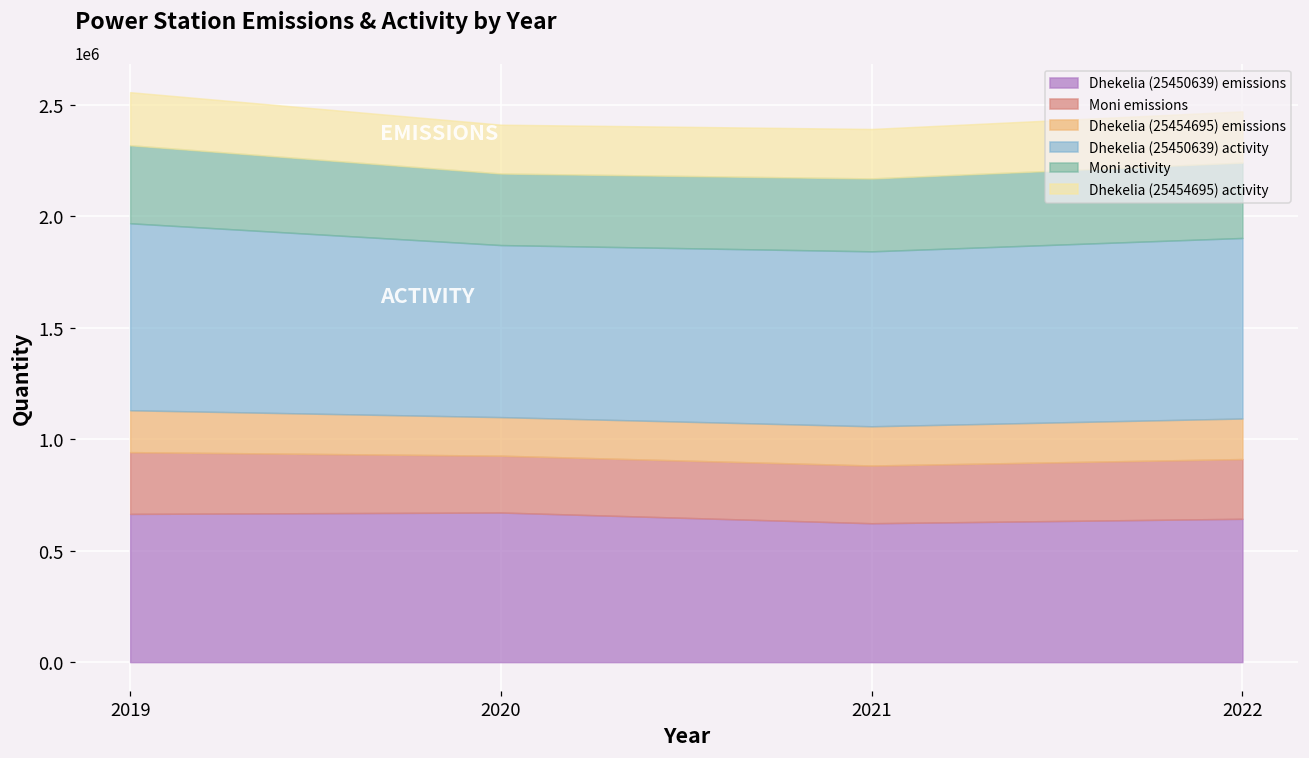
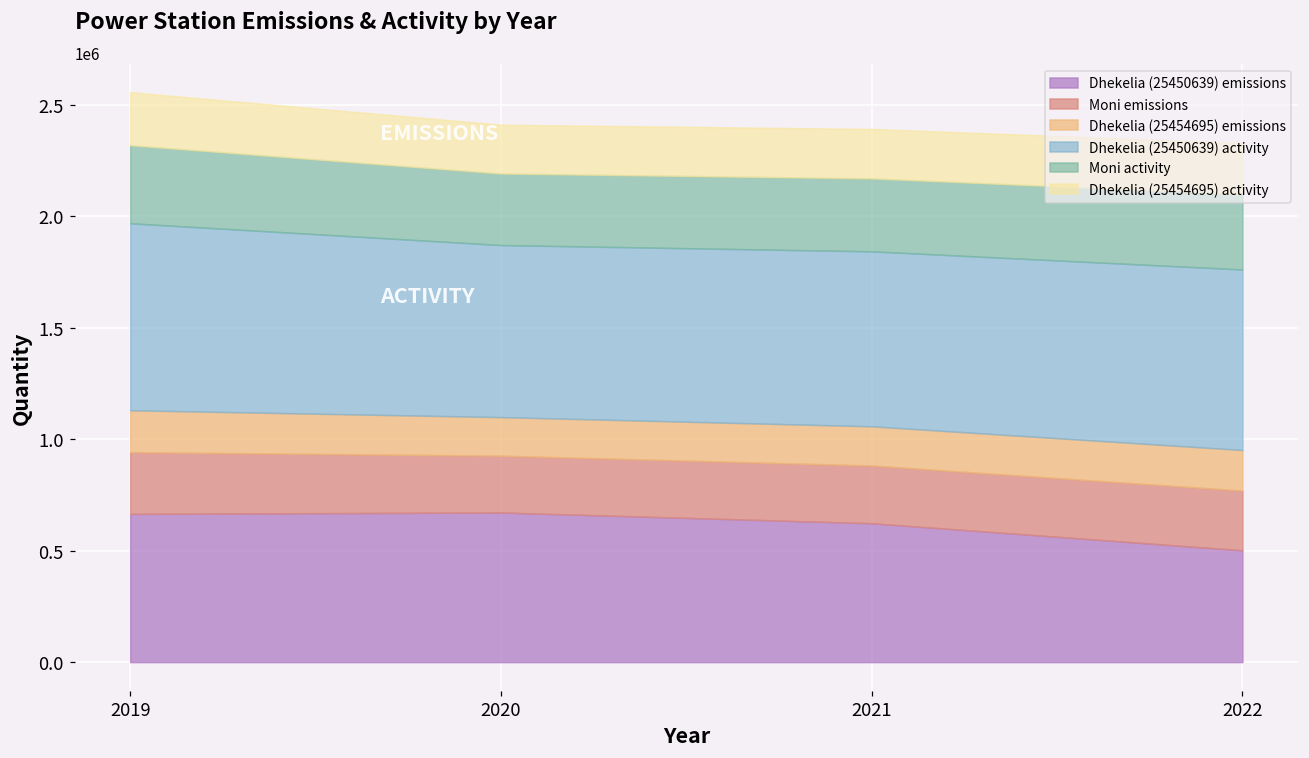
Dhekelia (25450639) emissions, 2022: 640000 -> 500000
